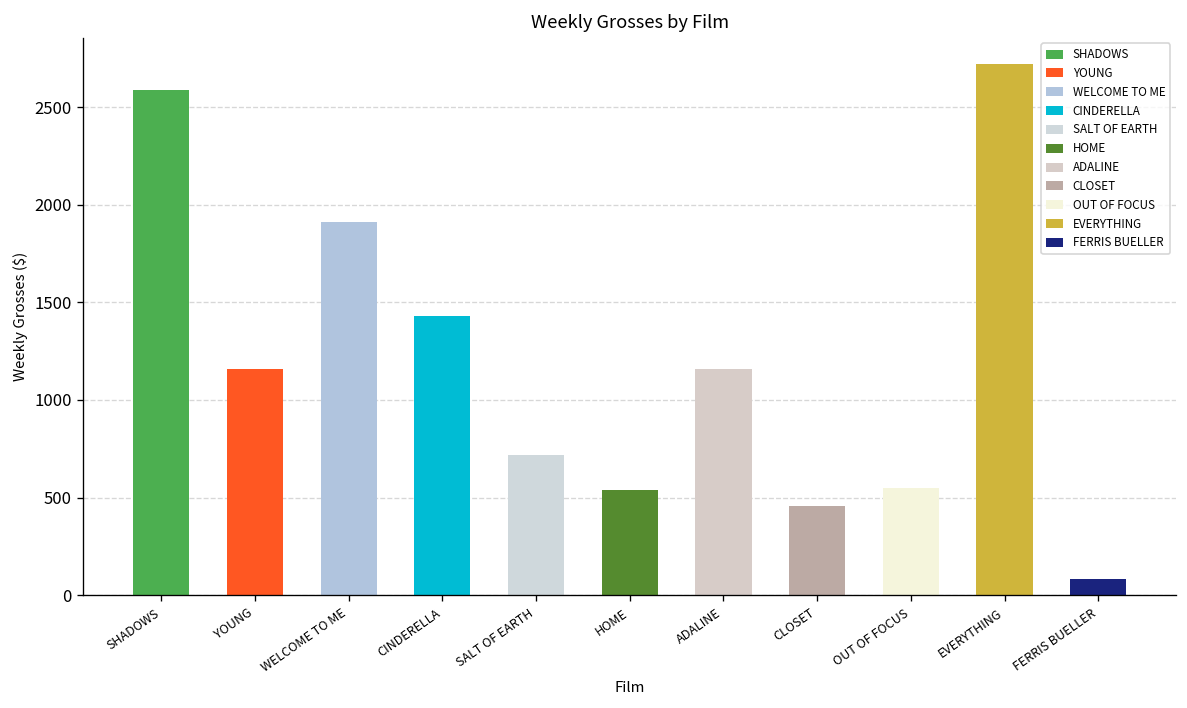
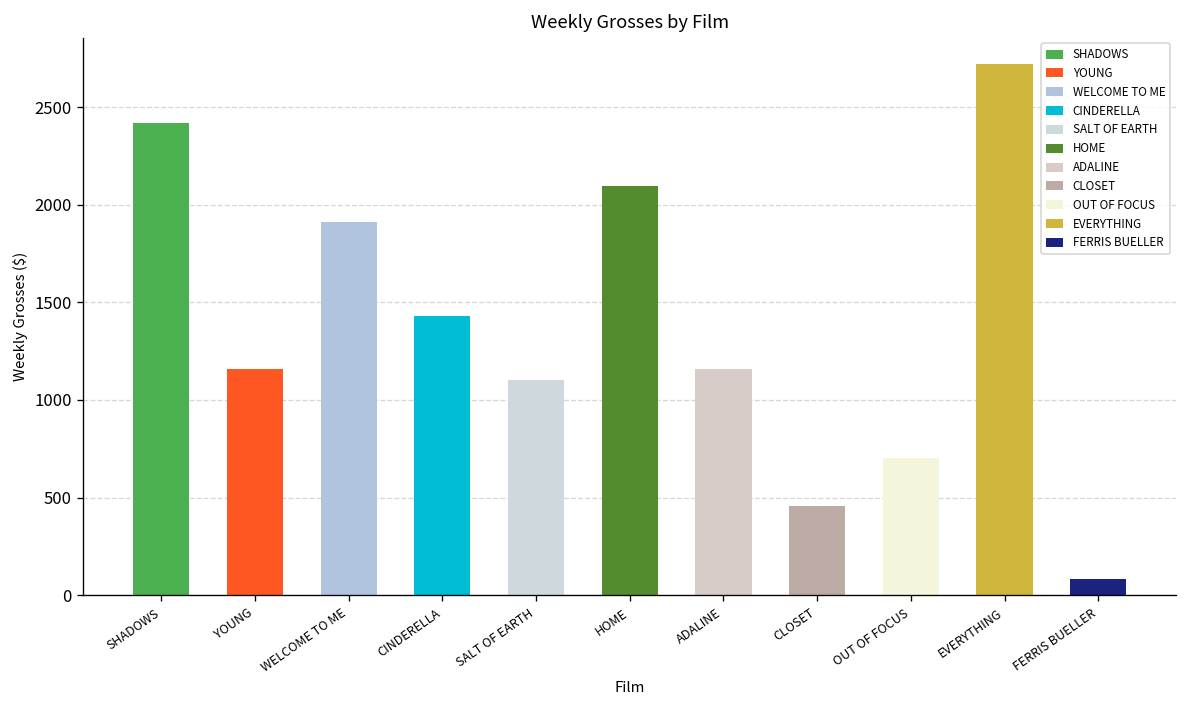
SHADOWS: 2590 -> 2420
SALT OF EARTH: 720 -> 1100
HOME: 540 -> 2100
OUT OF FOCUS: 550 -> 700
